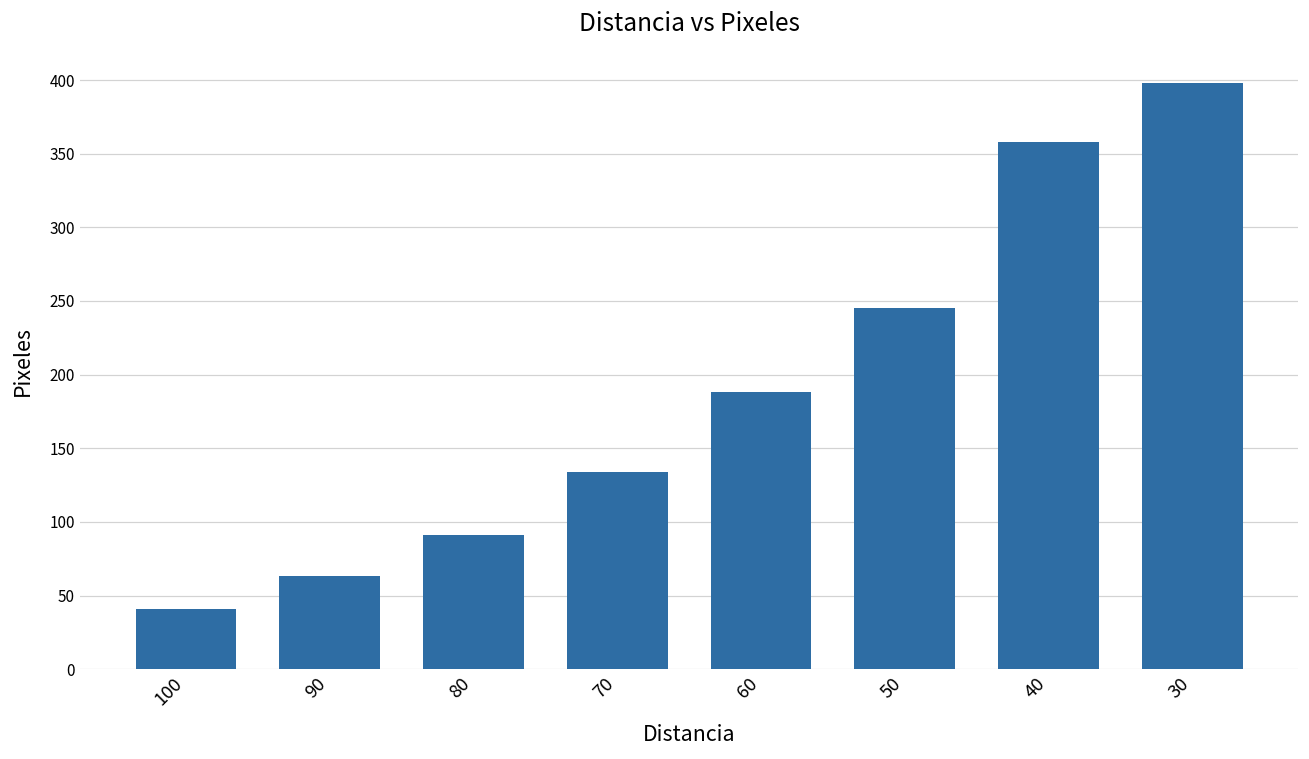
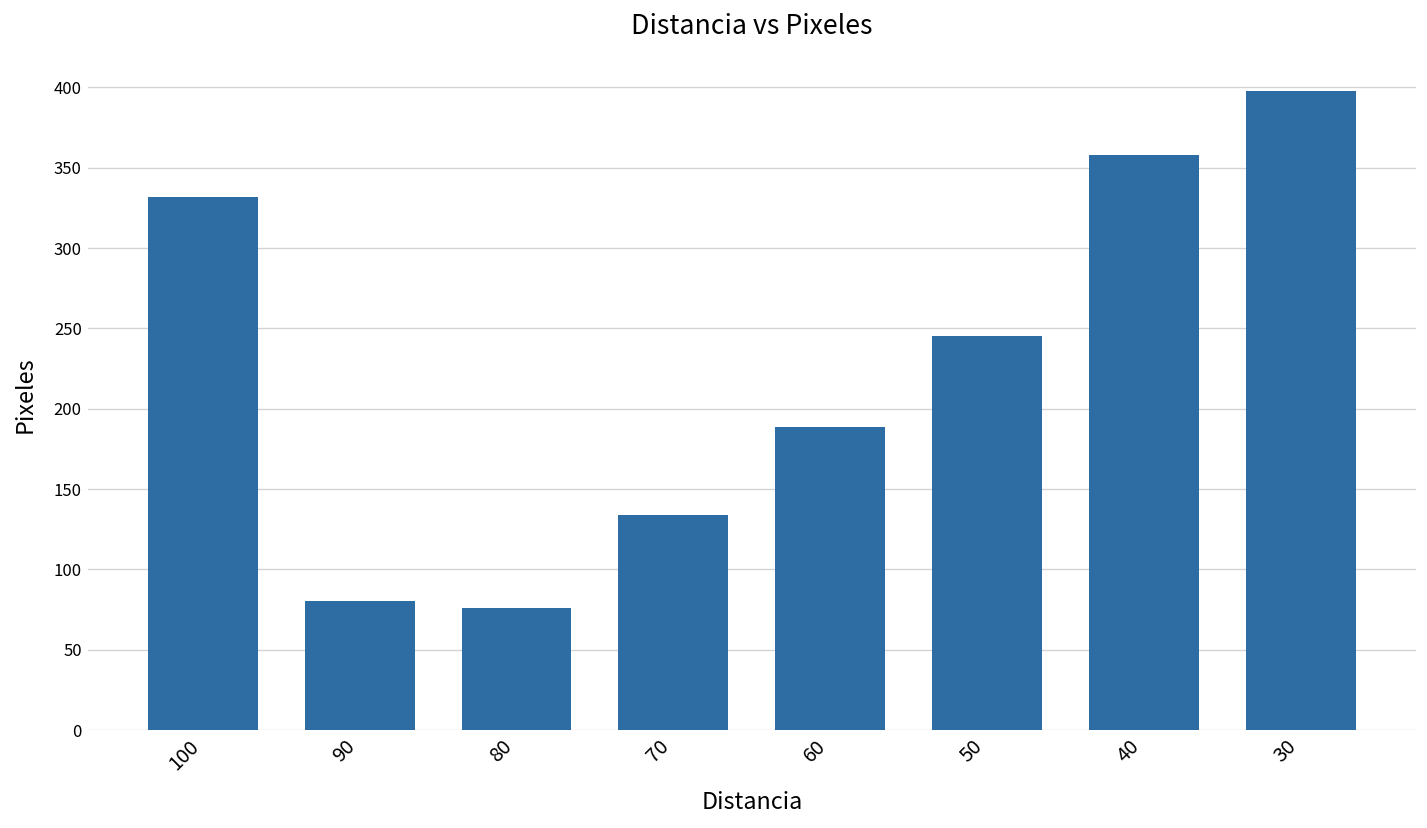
100: 41 -> 332
90: 63 -> 80
80: 91 -> 76
